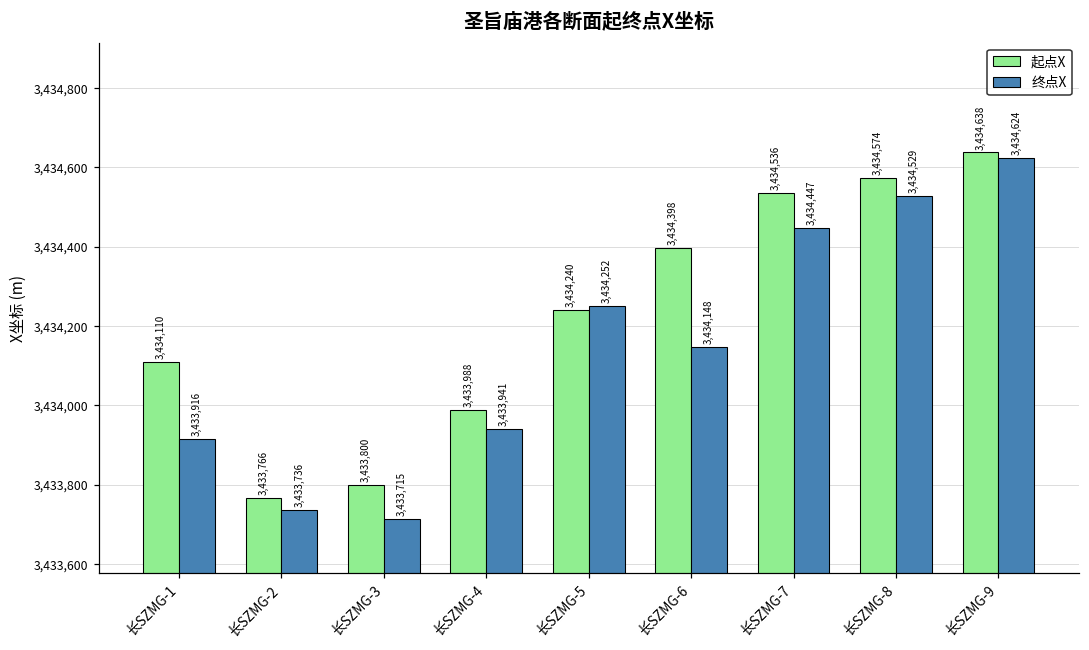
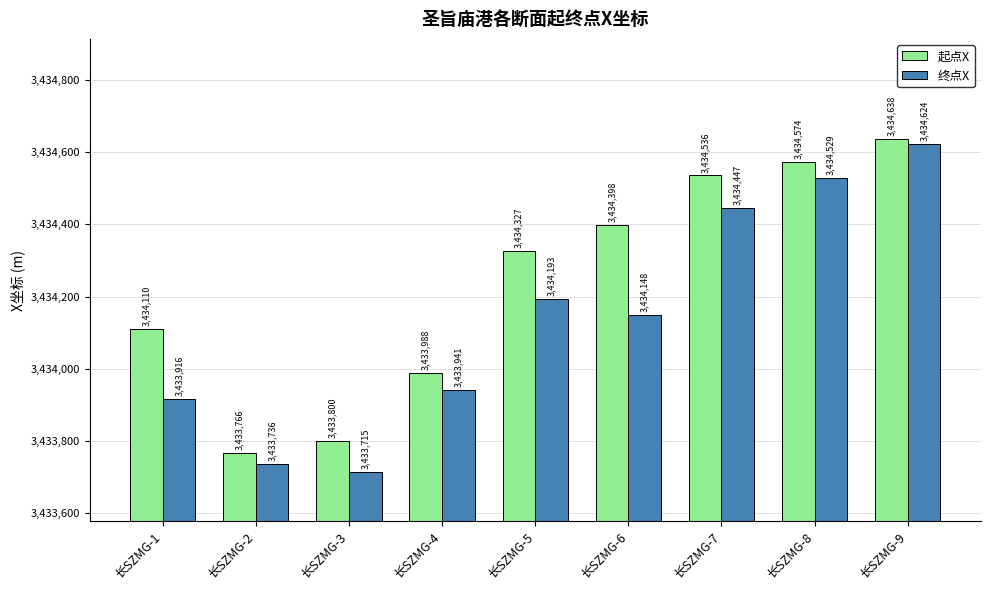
起点X, 长SZMG-5: 3,434,240 -> 3,434,327
终点X, 长SZMG-5: 3,434,252 -> 3,434,193
